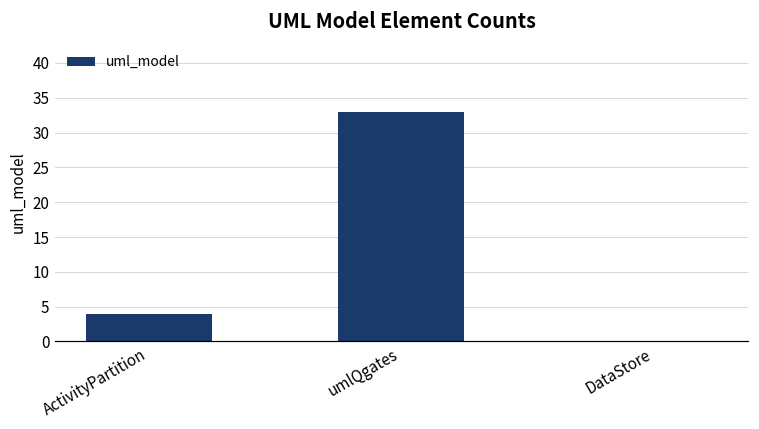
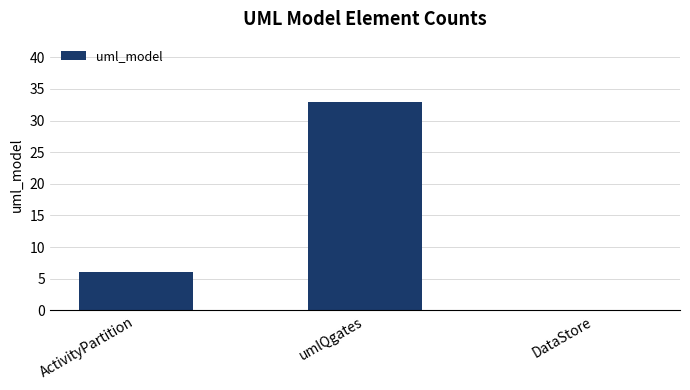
ActivityPartition: 4 -> 6
